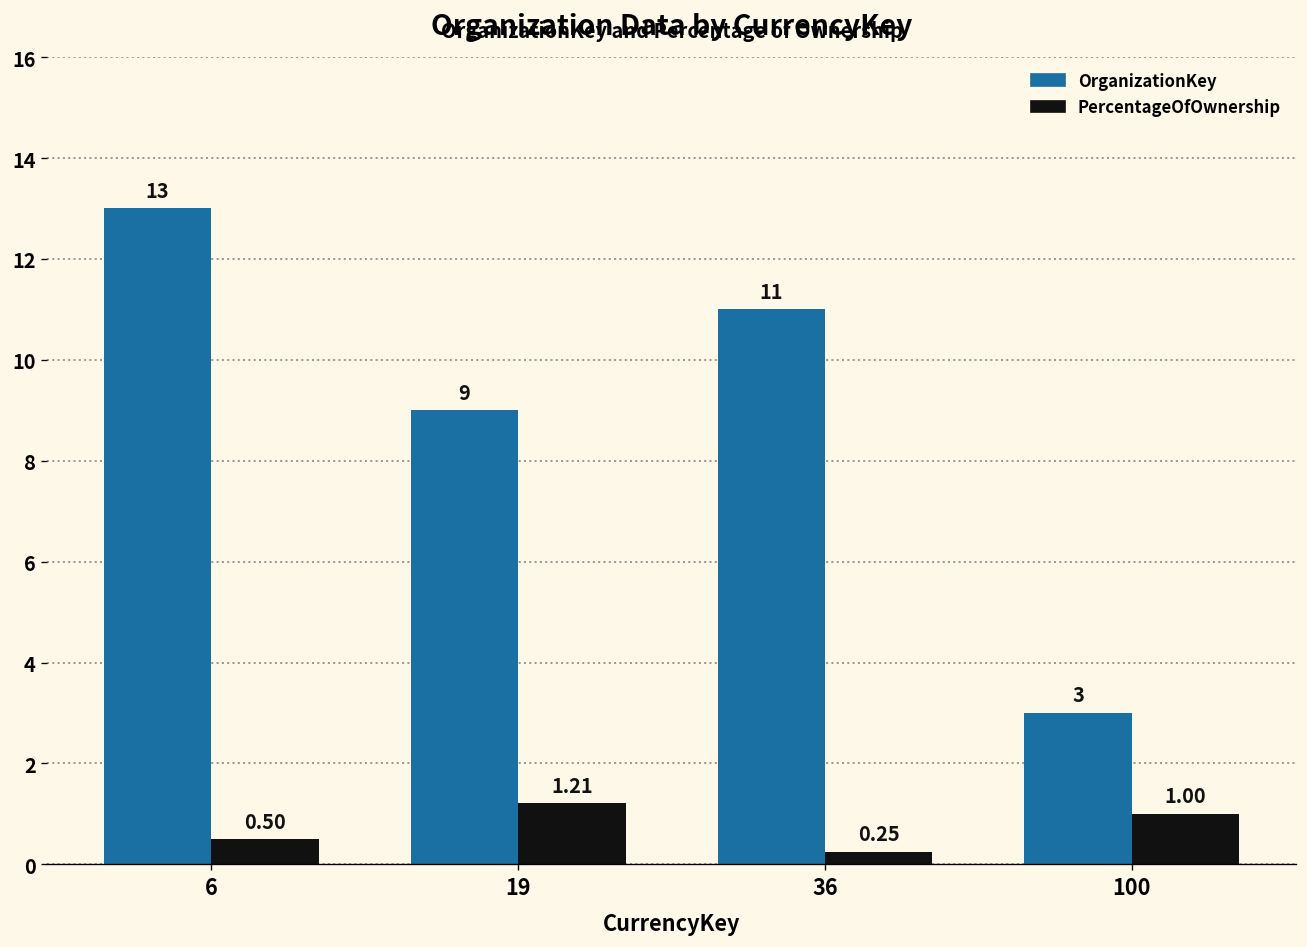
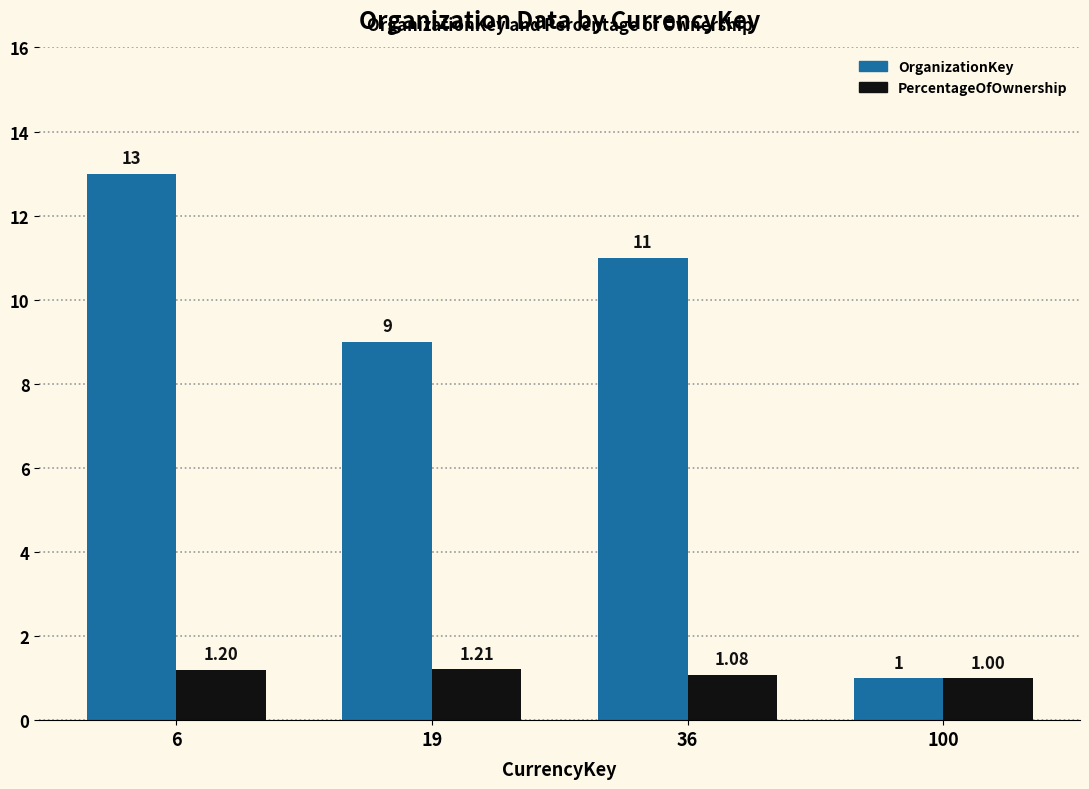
PercentageOfOwnership, 6: 0.50 -> 1.20
PercentageOfOwnership, 36: 0.25 -> 1.08
OrganizationKey, 100: 3 -> 1
